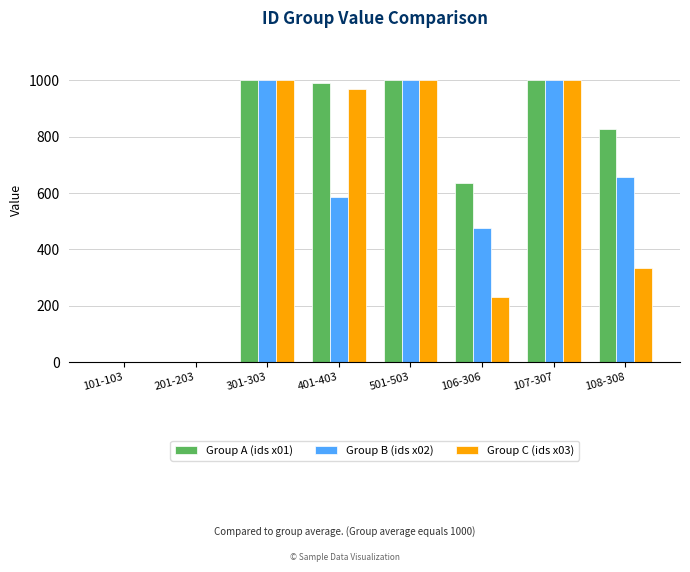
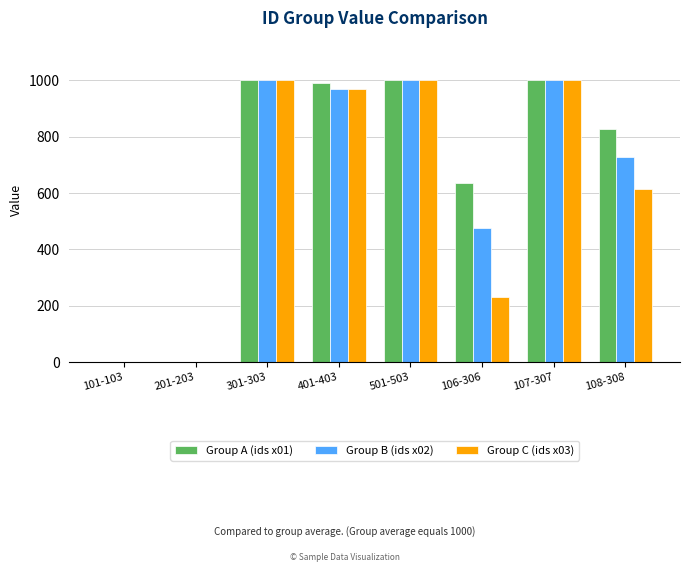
Group B (ids x02), 401-403: 590 -> 970
Group B (ids x02), 108-308: 660 -> 730
Group C (ids x03), 108-308: 340 -> 610
